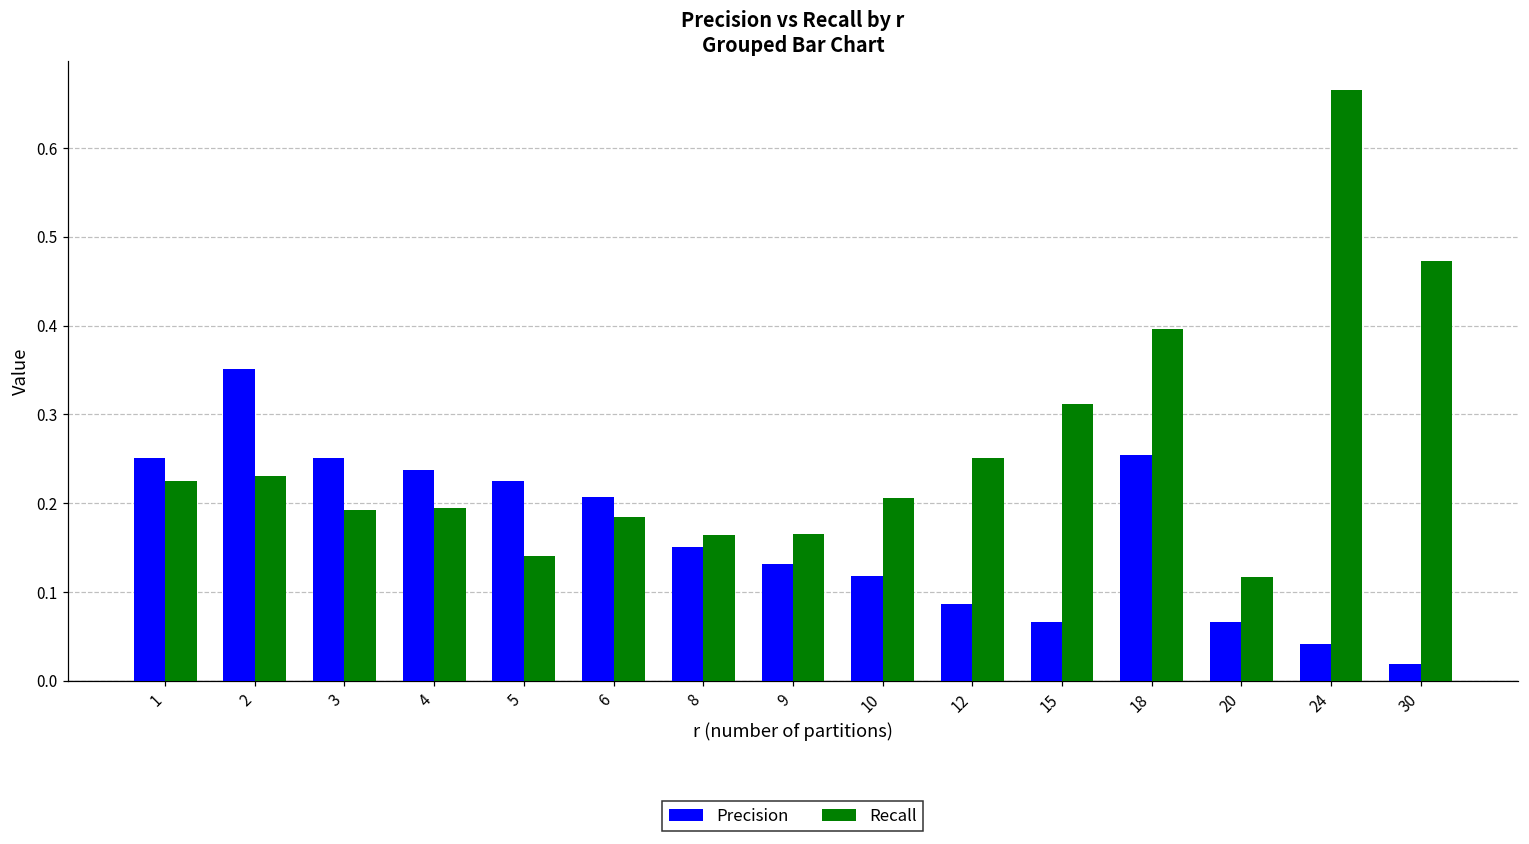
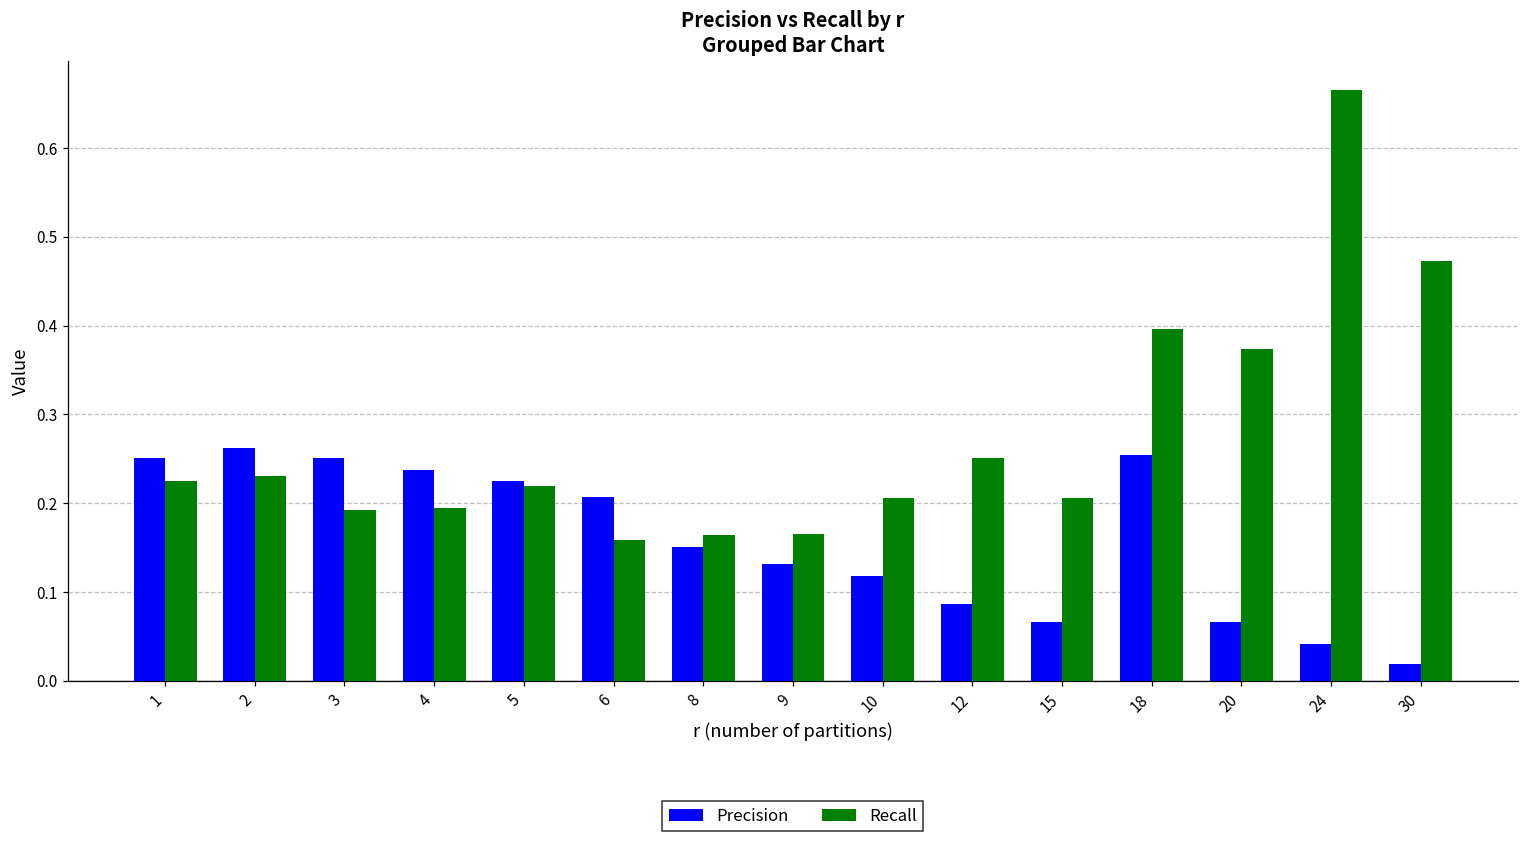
Precision, 2: 0.35 -> 0.26
Recall, 5: 0.14 -> 0.22
Recall, 6: 0.18 -> 0.16
Recall, 15: 0.31 -> 0.21
Recall, 20: 0.12 -> 0.37
